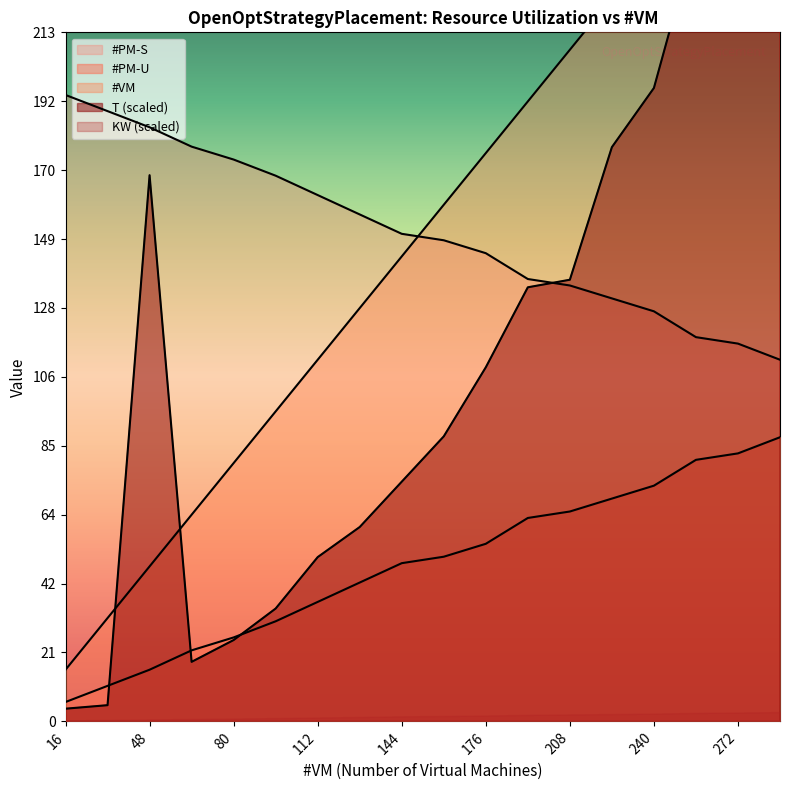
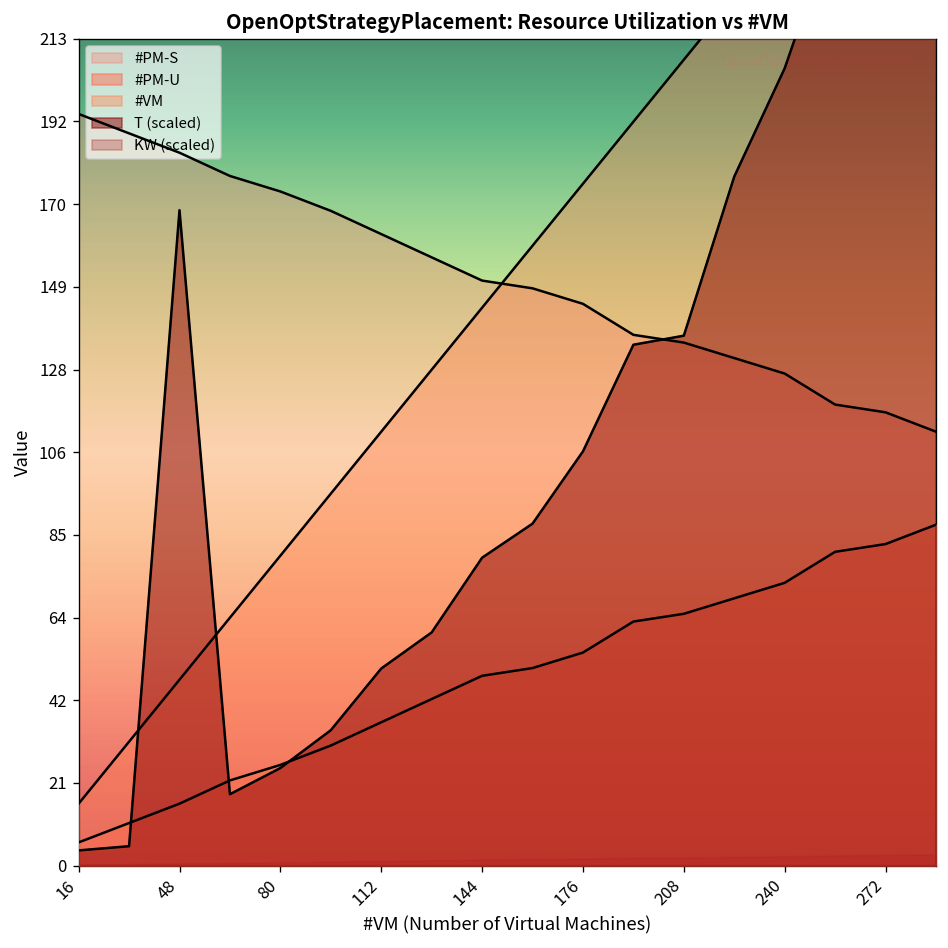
T (scaled), 144: 74 -> 79
T (scaled), 176: 110 -> 107
T (scaled), 240: 196 -> 206
